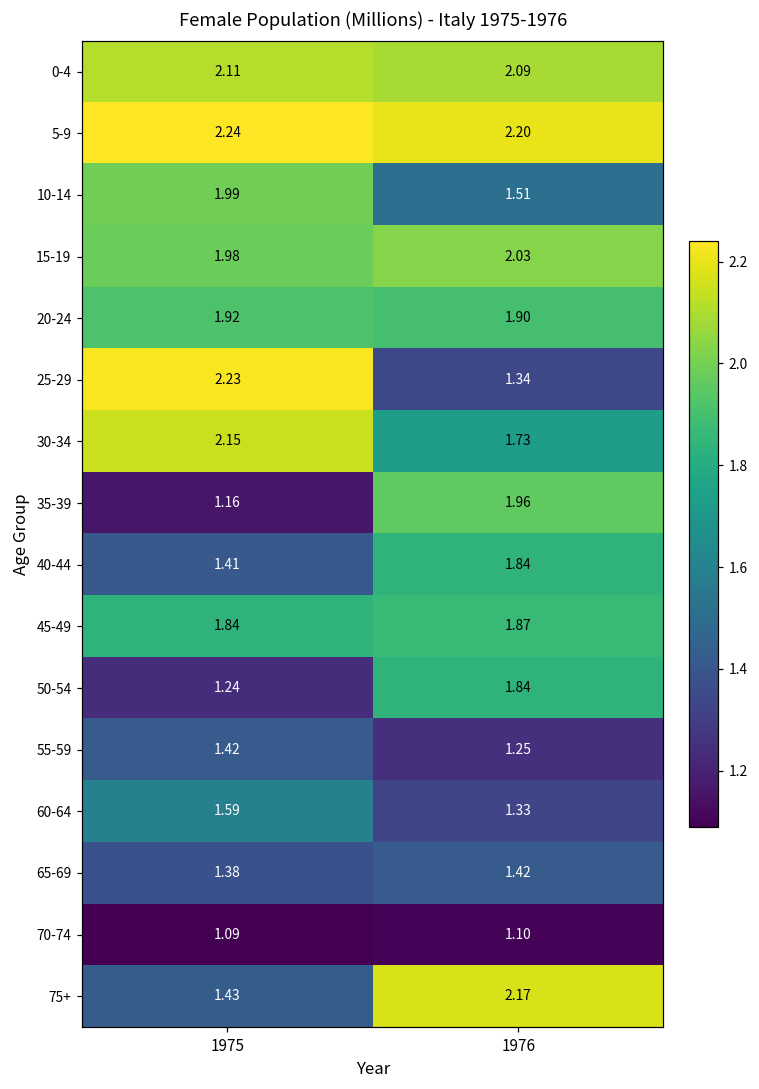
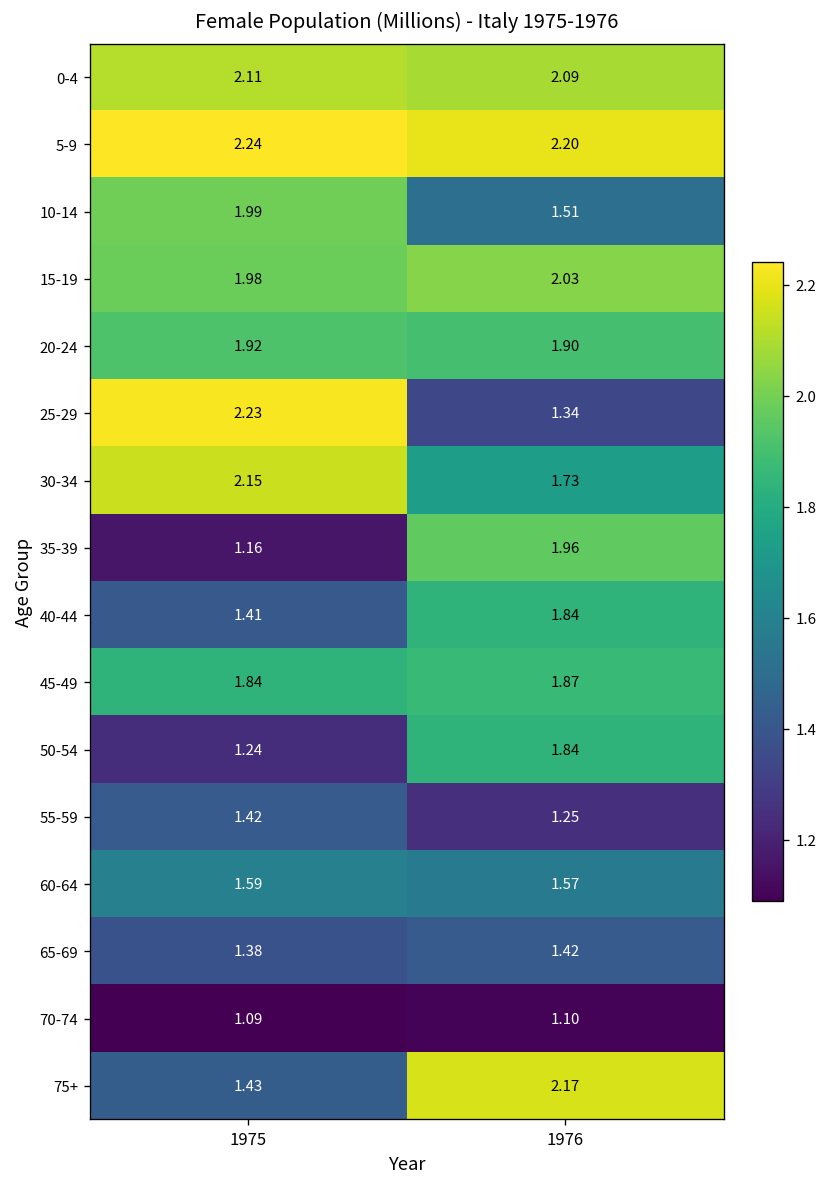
60-64, 1976: 1.33 -> 1.57
